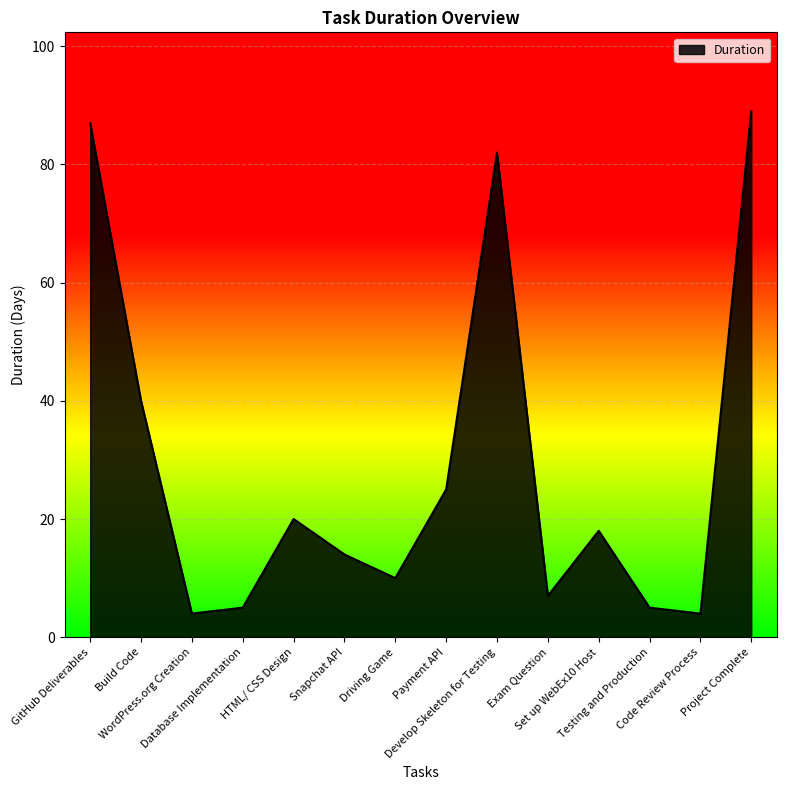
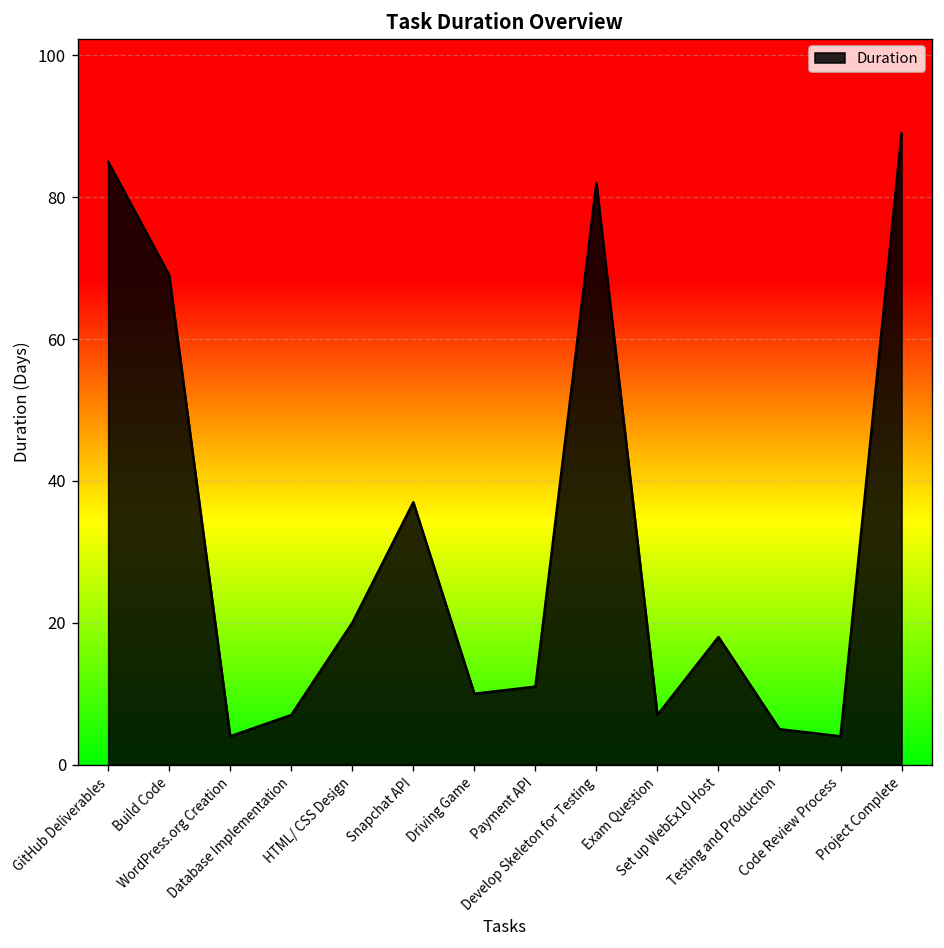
GitHub Deliverables: 87 -> 85
Build Code: 40 -> 69
Database Implementation: 5 -> 7
Snapchat API: 14 -> 37
Payment API: 25 -> 11
